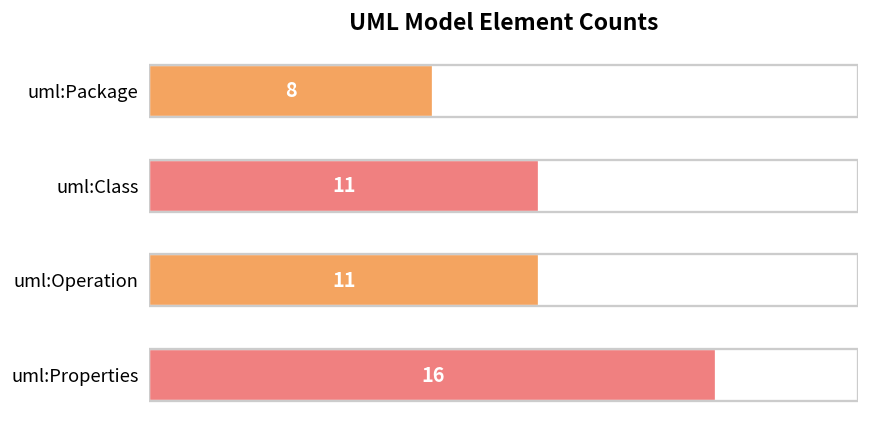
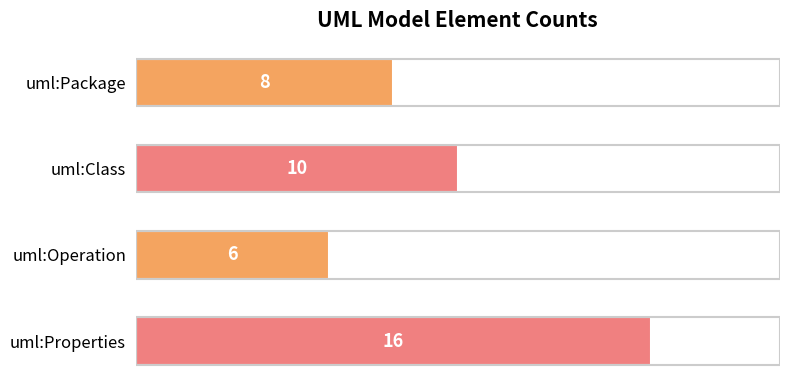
uml:Class: 11 -> 10
uml:Operation: 11 -> 6
